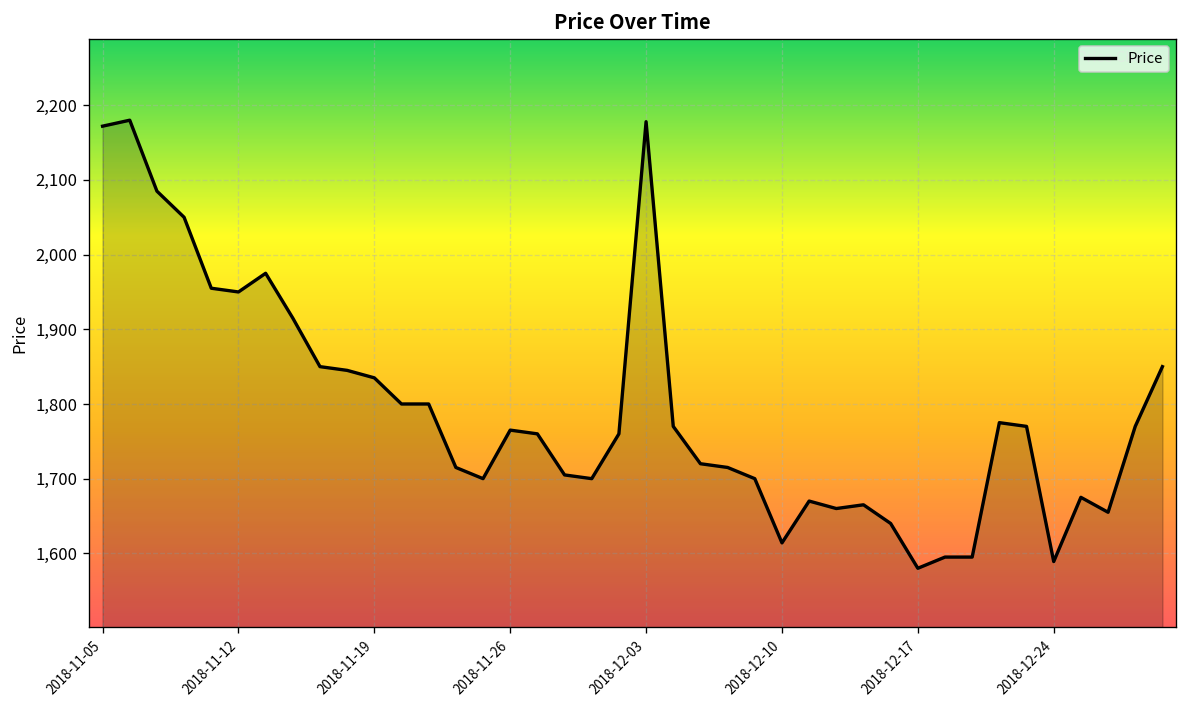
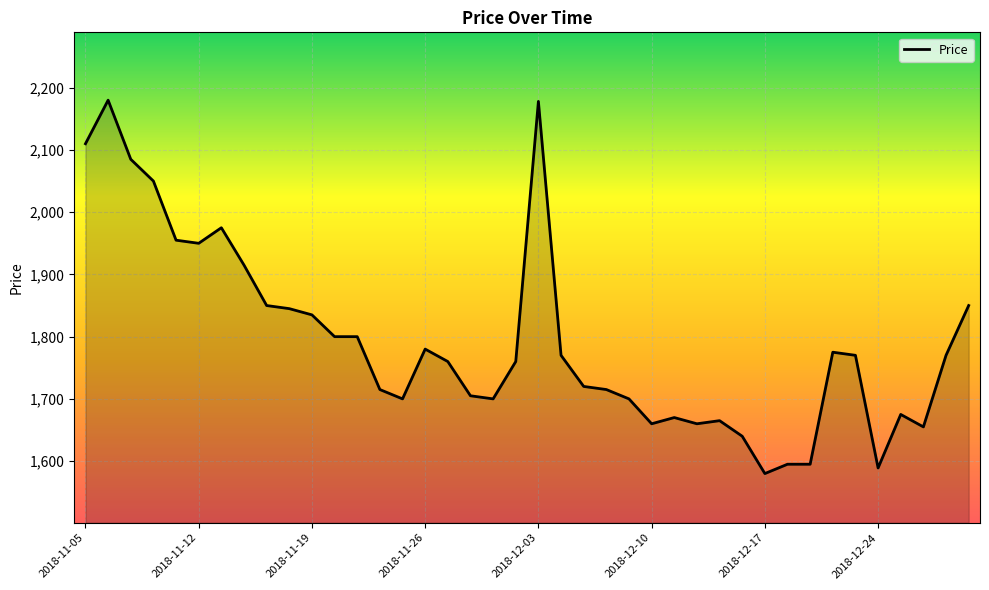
2018-11-05: 2,170 -> 2,110
2018-11-26: 1,770 -> 1,780
2018-12-10: 1,610 -> 1,660
